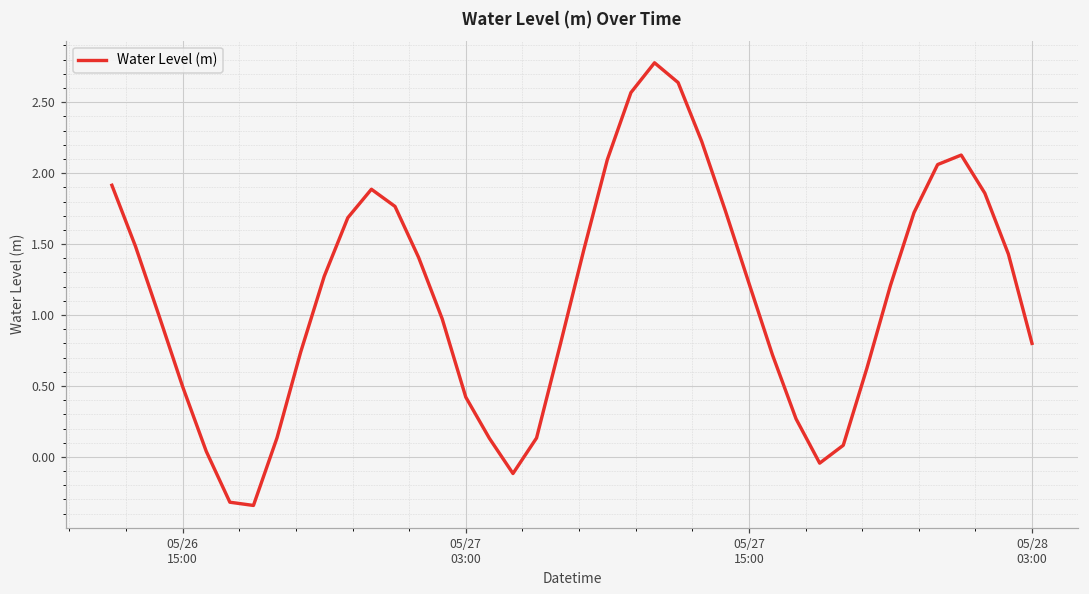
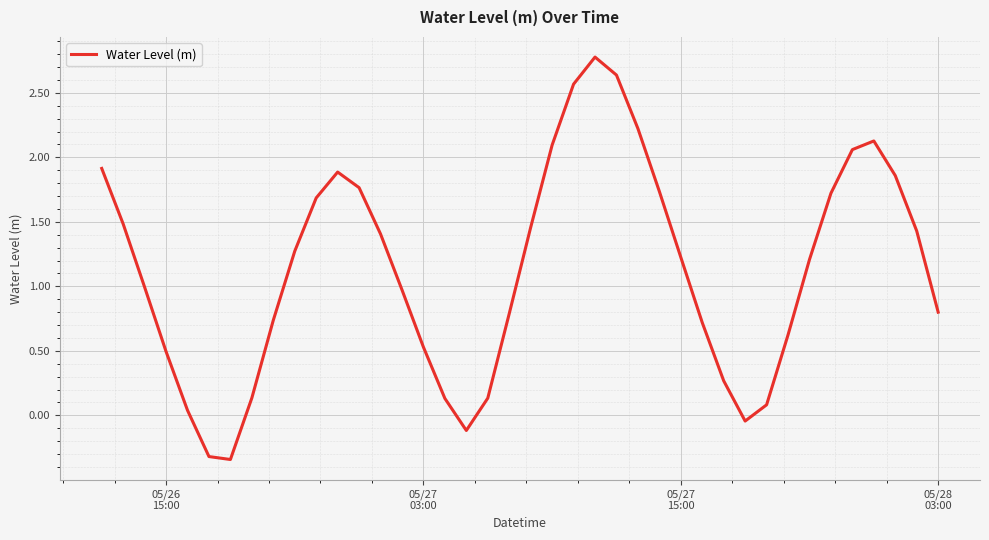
05/27 03:00: 0.42 -> 0.53
